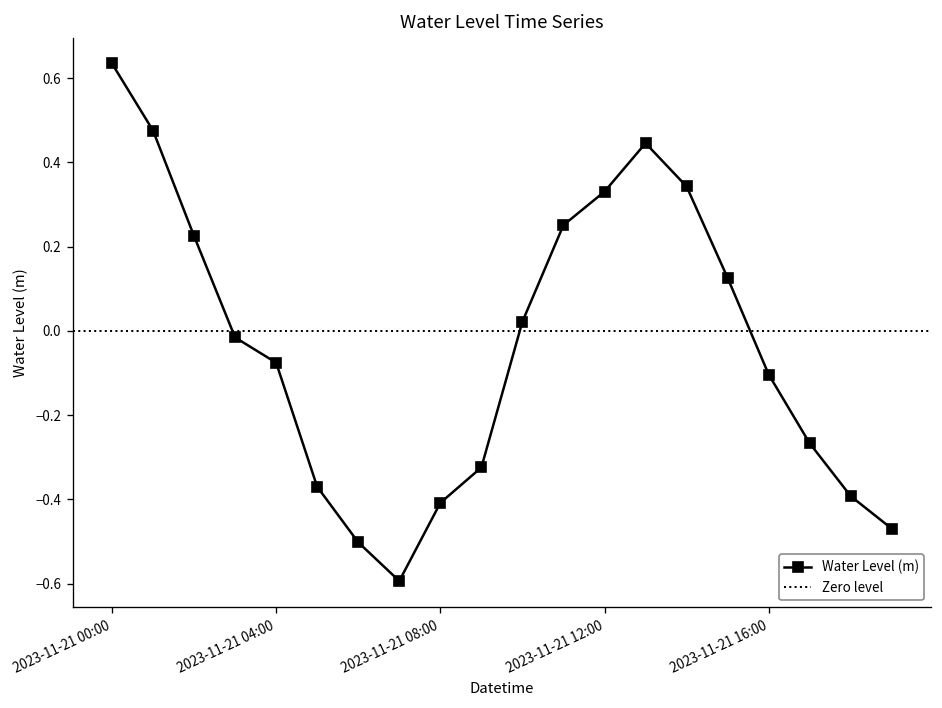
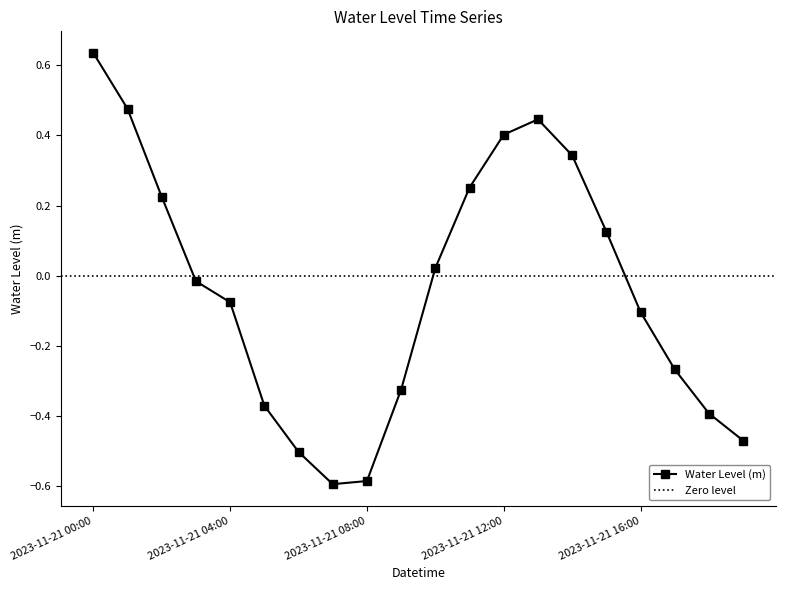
2023-11-21 08:00: -0.41 -> -0.58
2023-11-21 12:00: 0.33 -> 0.40
